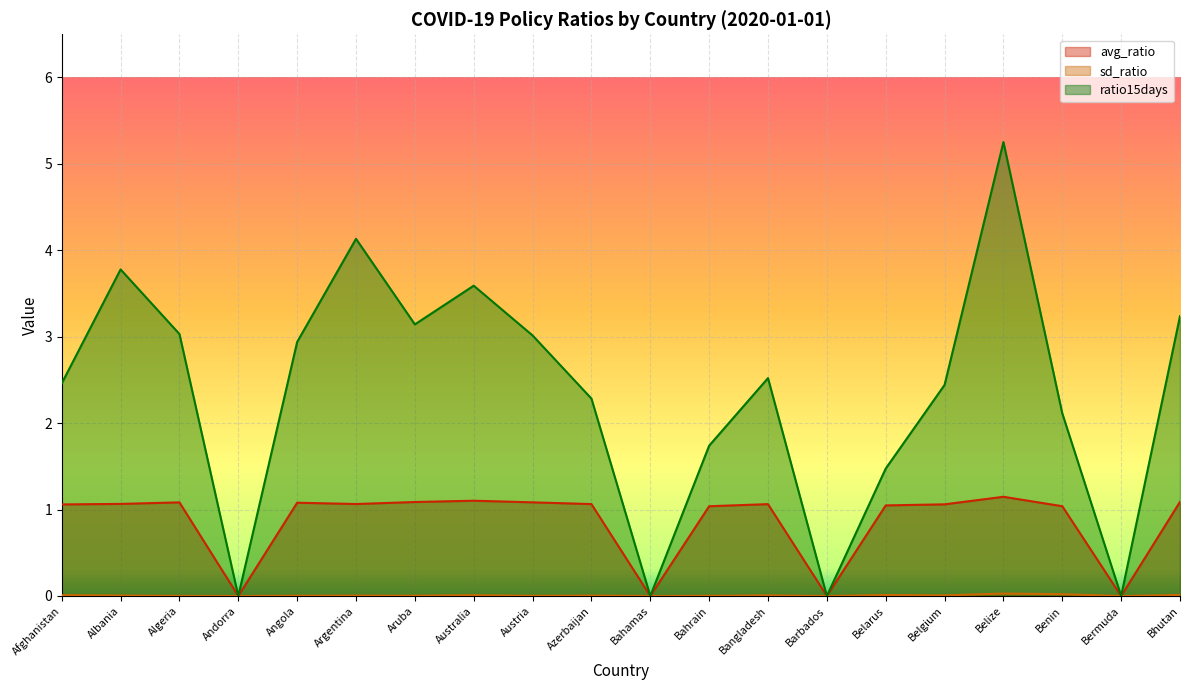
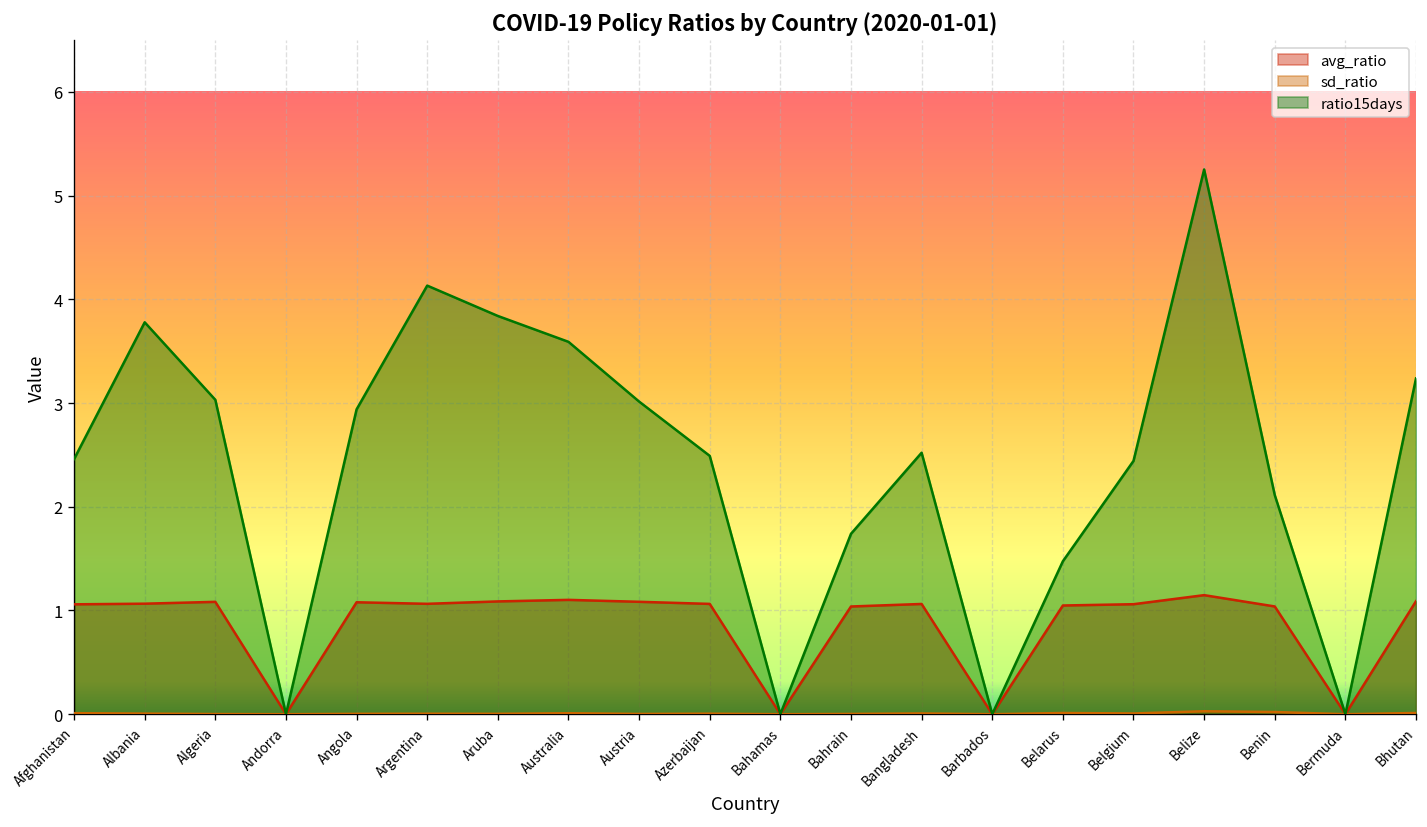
ratio15days, Aruba: 3.1 -> 3.8
ratio15days, Azerbaijan: 2.3 -> 2.5
